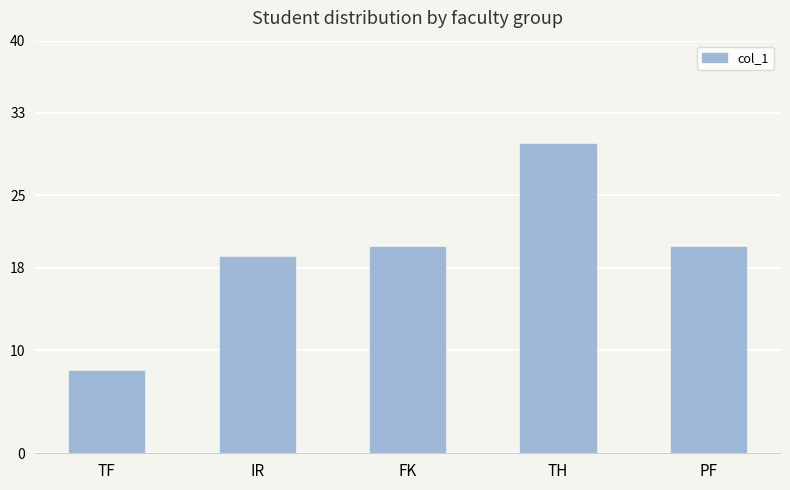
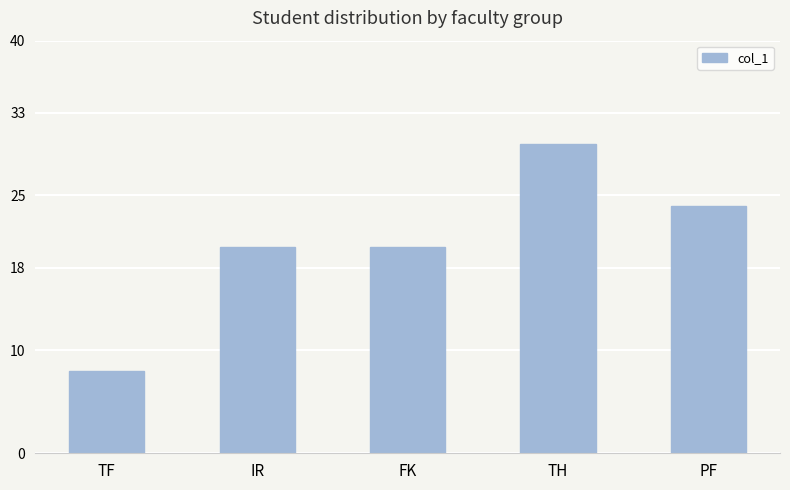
IR: 19 -> 20
PF: 20 -> 24
